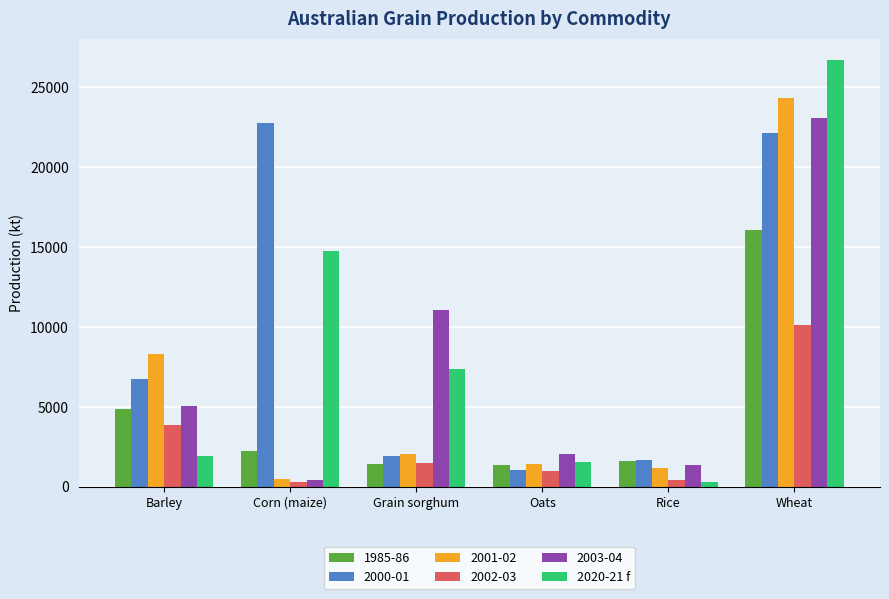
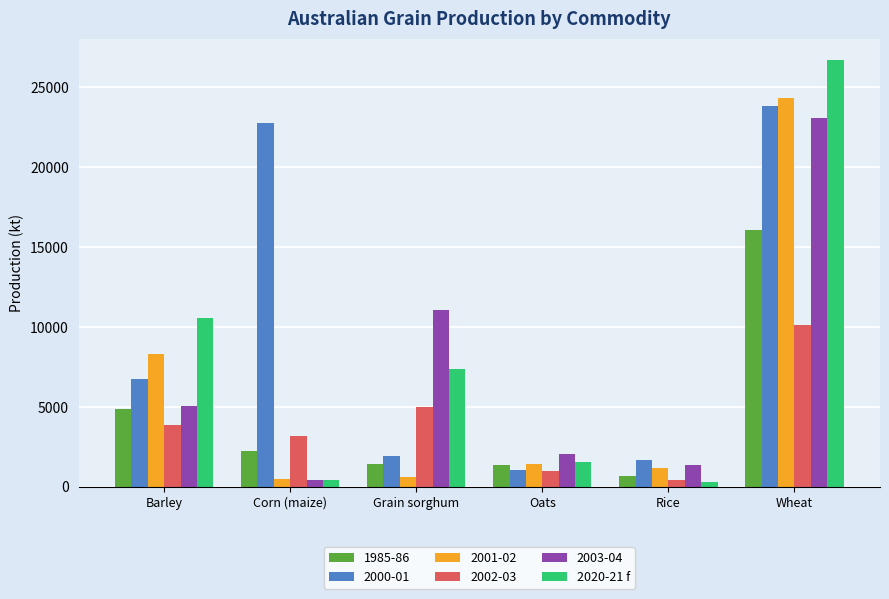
2020-21 f, Barley: 1900 -> 10600
2002-03, Corn (maize): 300 -> 3200
2020-21 f, Corn (maize): 14700 -> 400
2001-02, Grain sorghum: 2000 -> 600
2002-03, Grain sorghum: 1500 -> 5000
1985-86, Rice: 1600 -> 700
2000-01, Wheat: 22100 -> 23800
